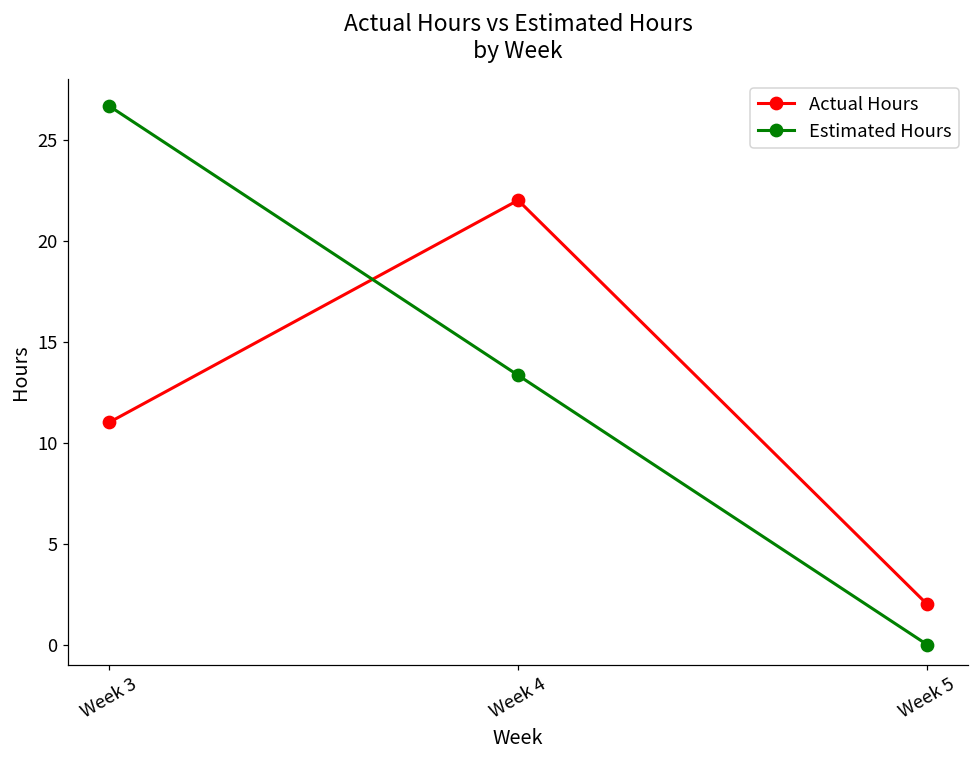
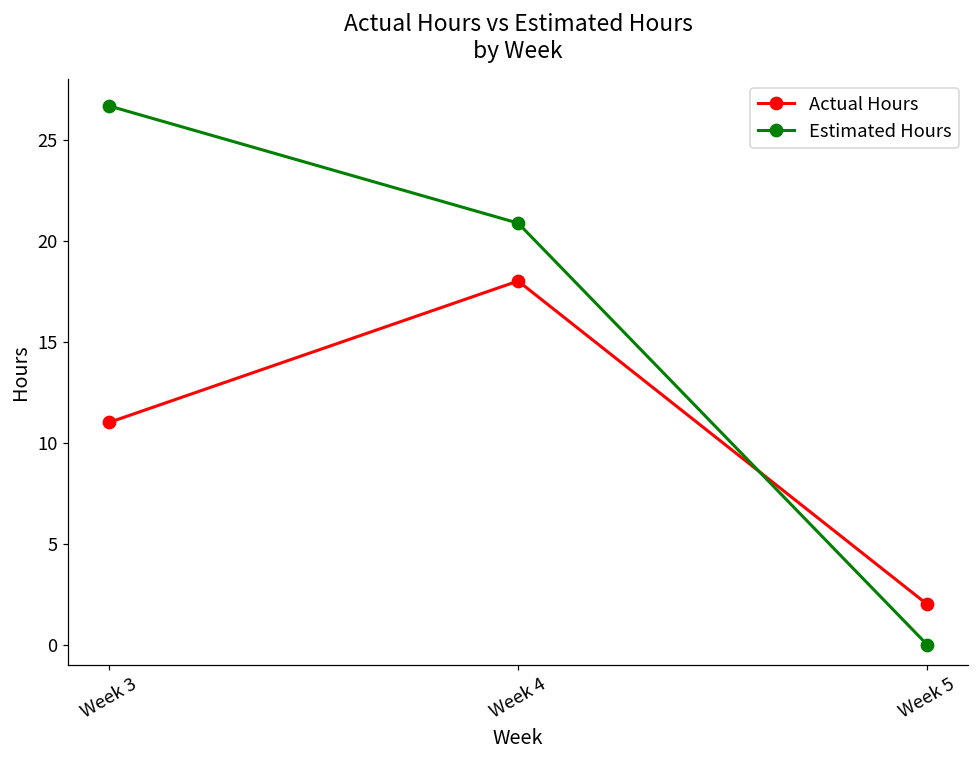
Actual Hours, Week 4: 22 -> 18
Estimated Hours, Week 4: 13.3 -> 20.9
